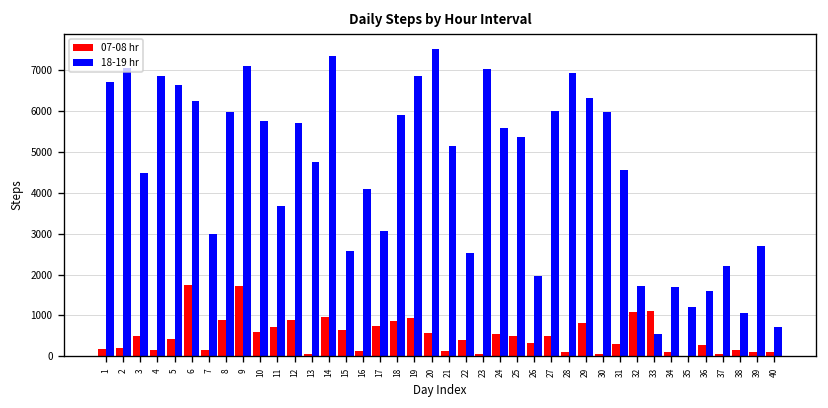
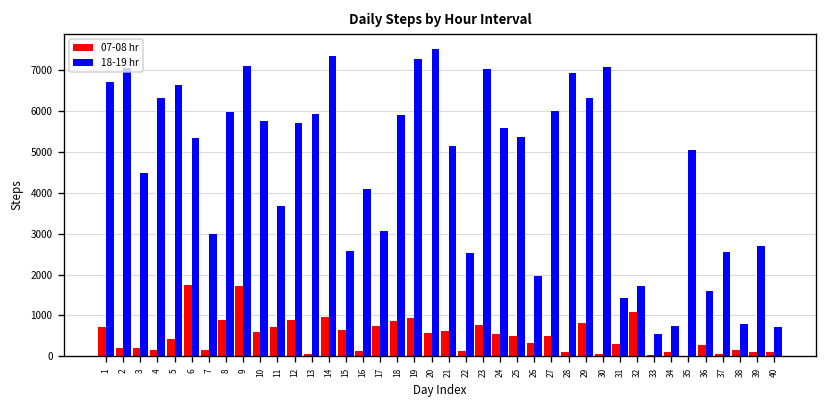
07-08 hr, 1: 200 -> 700
07-08 hr, 3: 500 -> 200
18-19 hr, 4: 6900 -> 6300
18-19 hr, 6: 6300 -> 5300
18-19 hr, 13: 4800 -> 5900
18-19 hr, 19: 6900 -> 7300
07-08 hr, 21: 100 -> 600
07-08 hr, 22: 400 -> 100
07-08 hr, 23: 100 -> 800
18-19 hr, 30: 6000 -> 7100
18-19 hr, 31: 4600 -> 1400
07-08 hr, 33: 1100 -> 0
18-19 hr, 34: 1700 -> 700
18-19 hr, 35: 1200 -> 5000
18-19 hr, 37: 2200 -> 2500
18-19 hr, 38: 1100 -> 800
